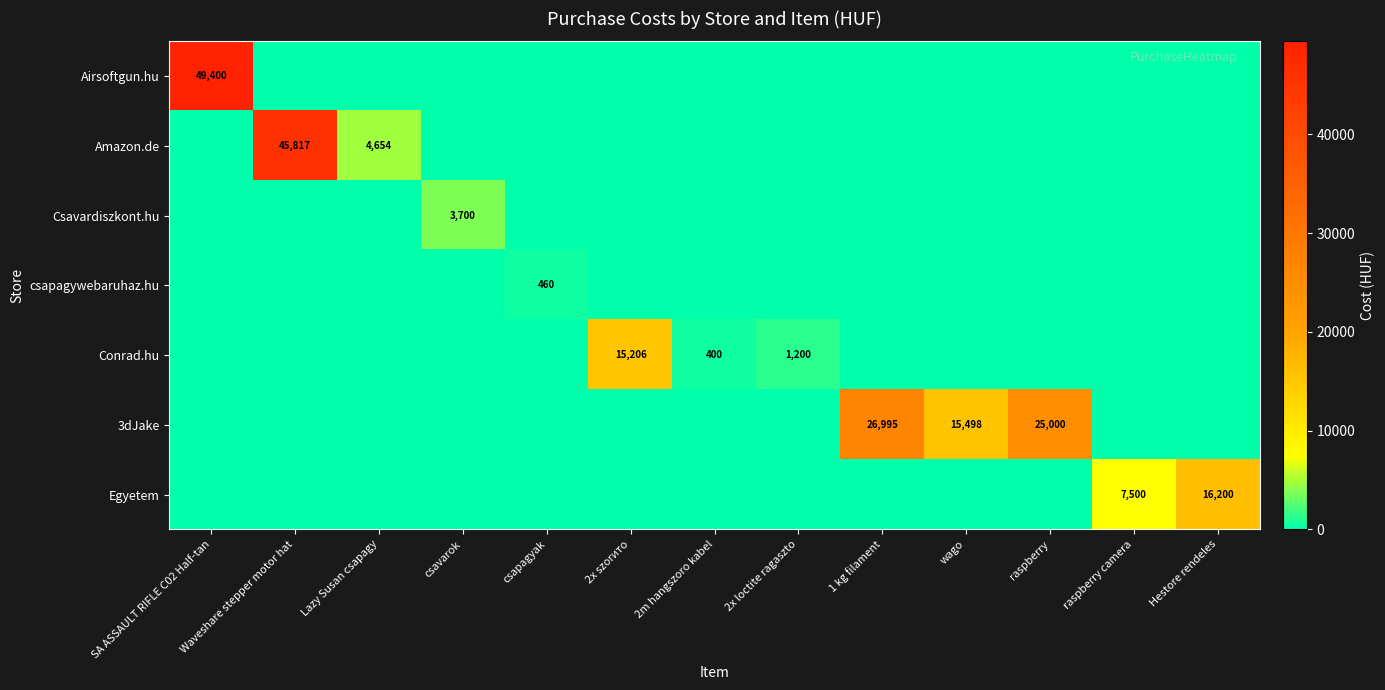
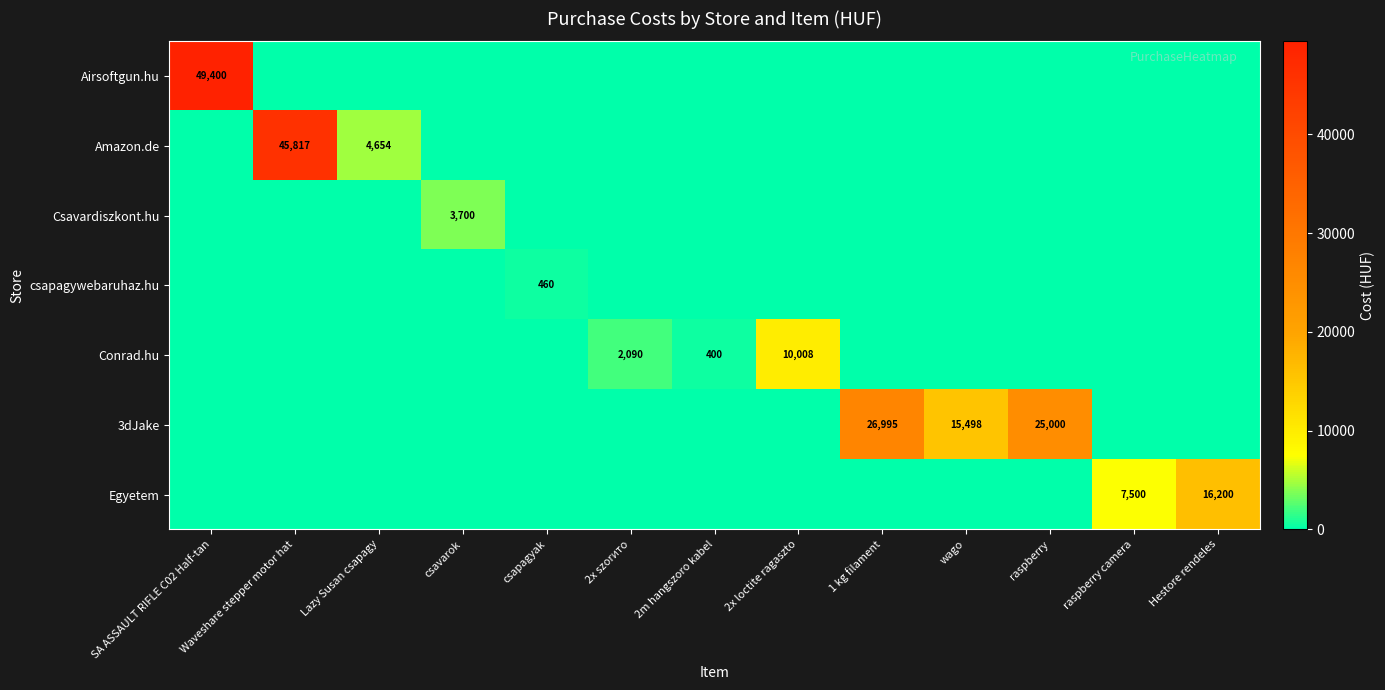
Conrad.hu, 2x szorито: 15,206 -> 2,090
Conrad.hu, 2x loctite ragaszto: 1,200 -> 10,008
